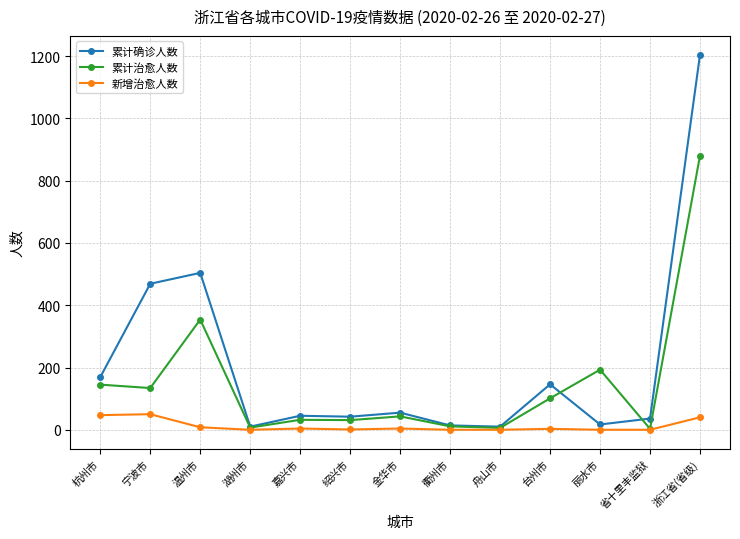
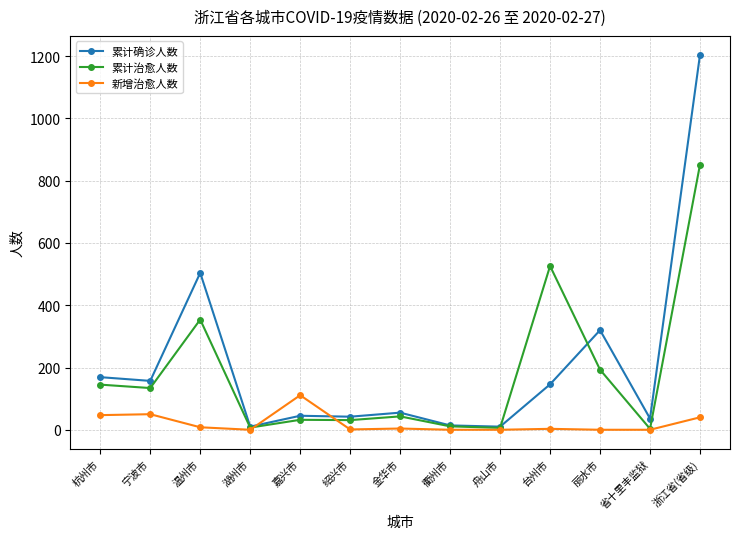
累计确诊人数, 宁波市: 470 -> 160
新增治愈人数, 嘉兴市: 0 -> 110
累计治愈人数, 台州市: 100 -> 530
累计确诊人数, 丽水市: 20 -> 320
累计治愈人数, 浙江省(省级): 880 -> 850
